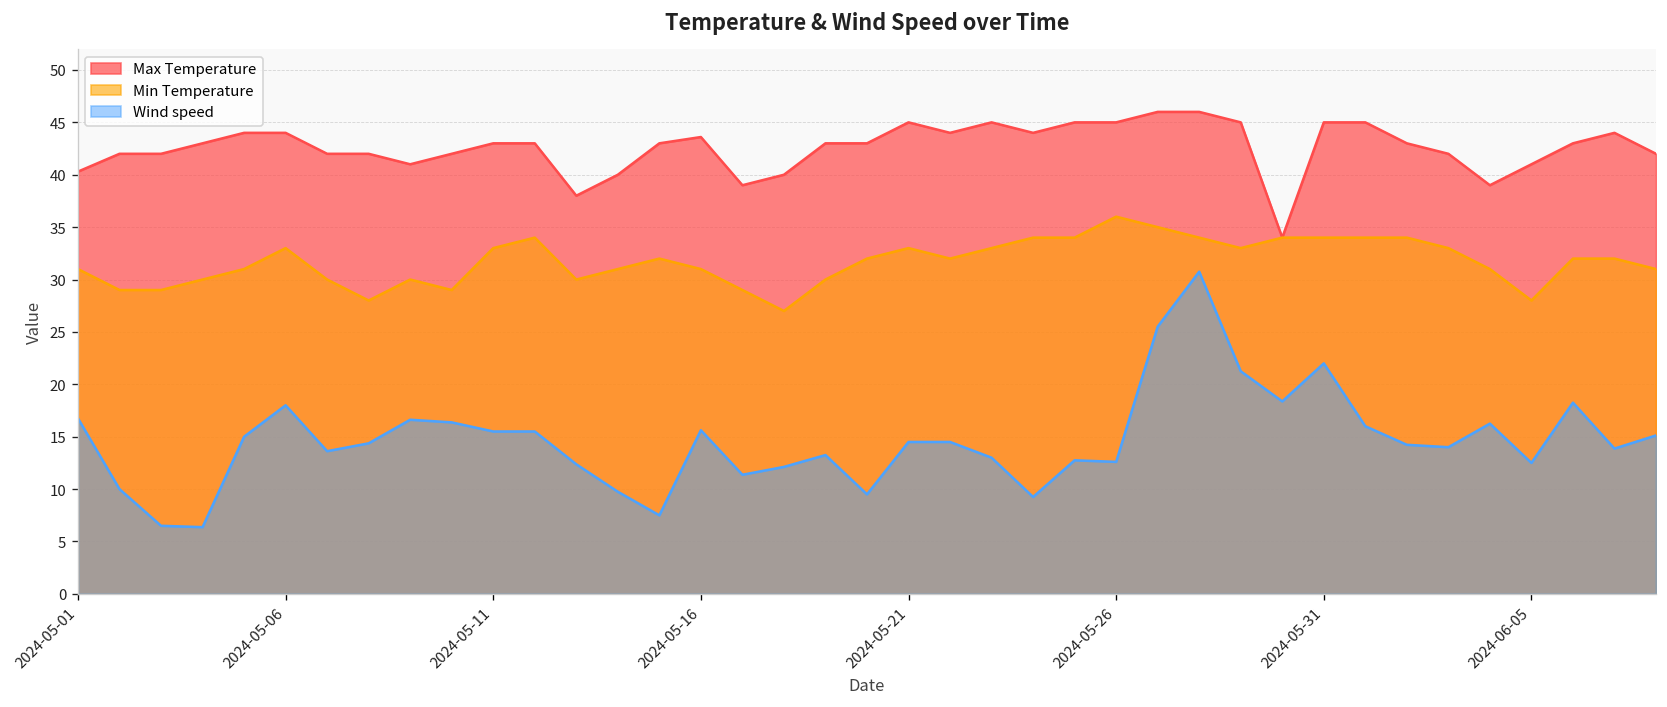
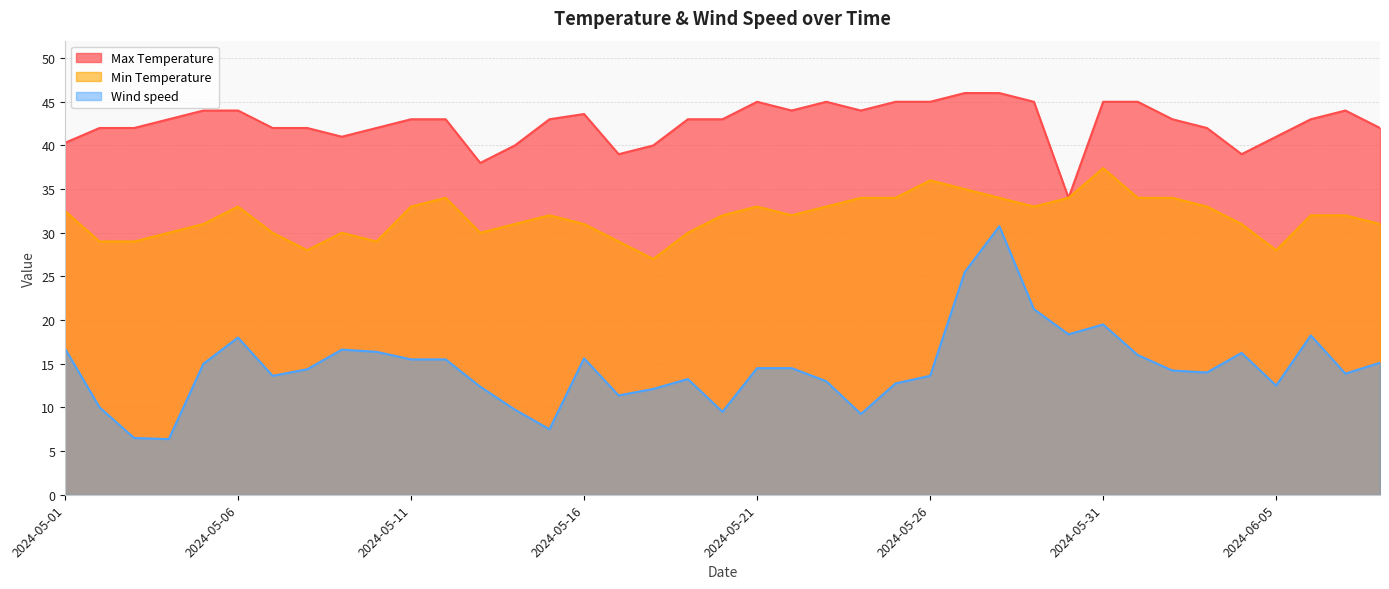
Min Temperature, 2024-05-01: 31 -> 33
Wind speed, 2024-05-26: 13 -> 14
Min Temperature, 2024-05-31: 34 -> 37
Wind speed, 2024-05-31: 22 -> 20
